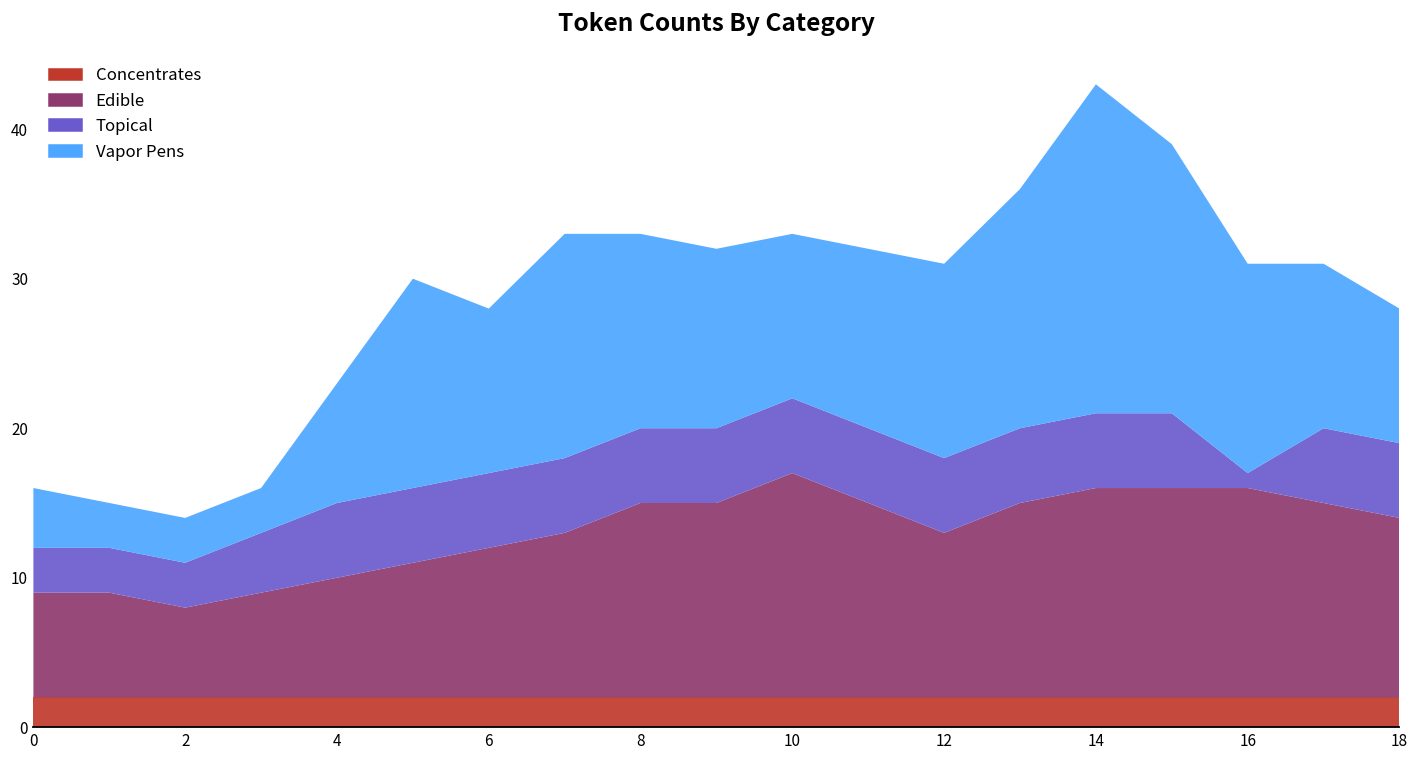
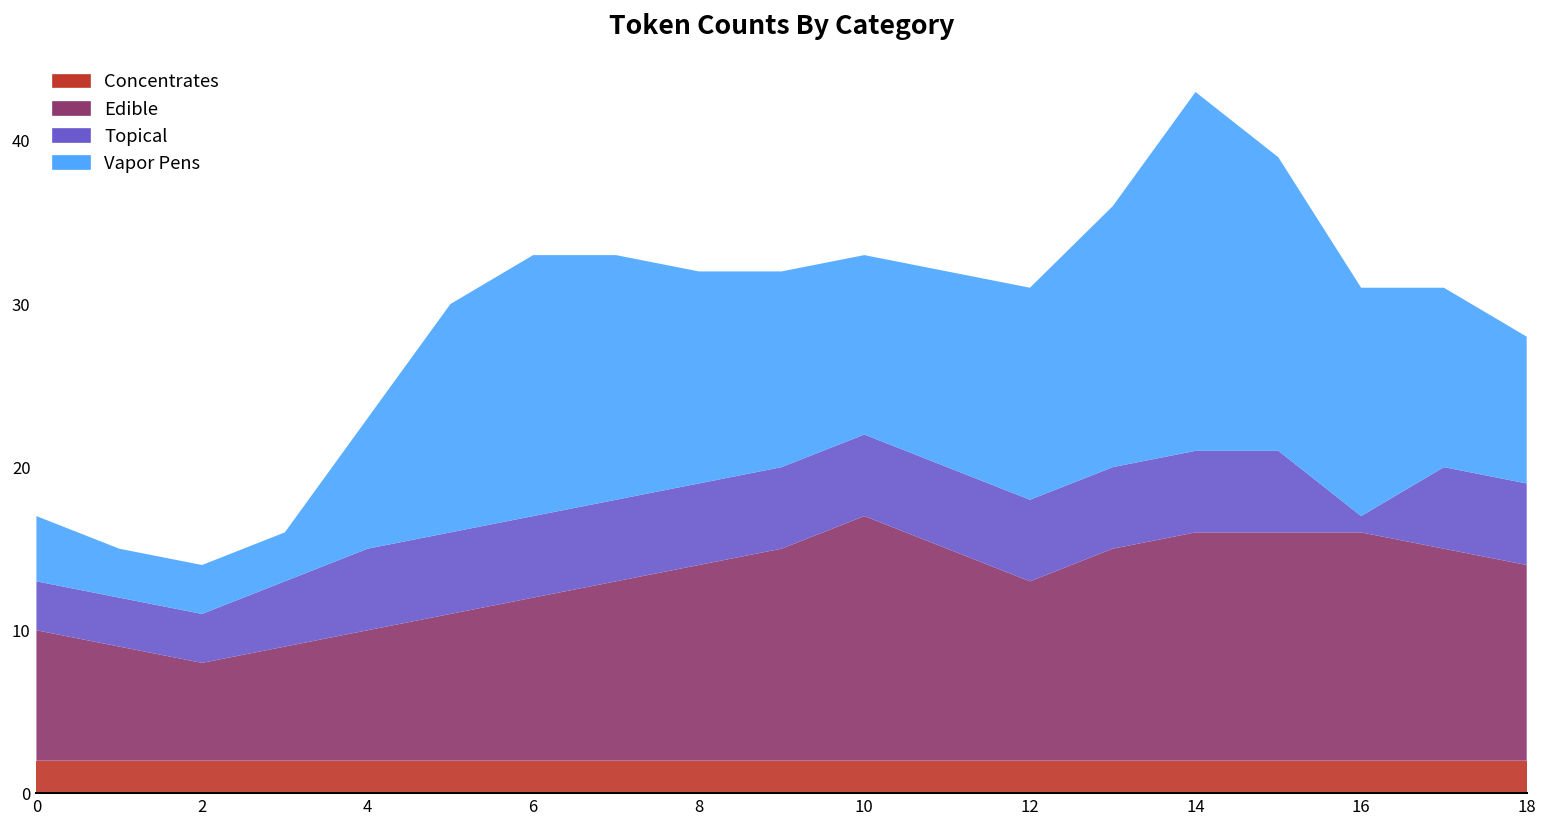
Edible, 0: 7 -> 8
Vapor Pens, 6: 11 -> 16
Edible, 8: 13 -> 12
